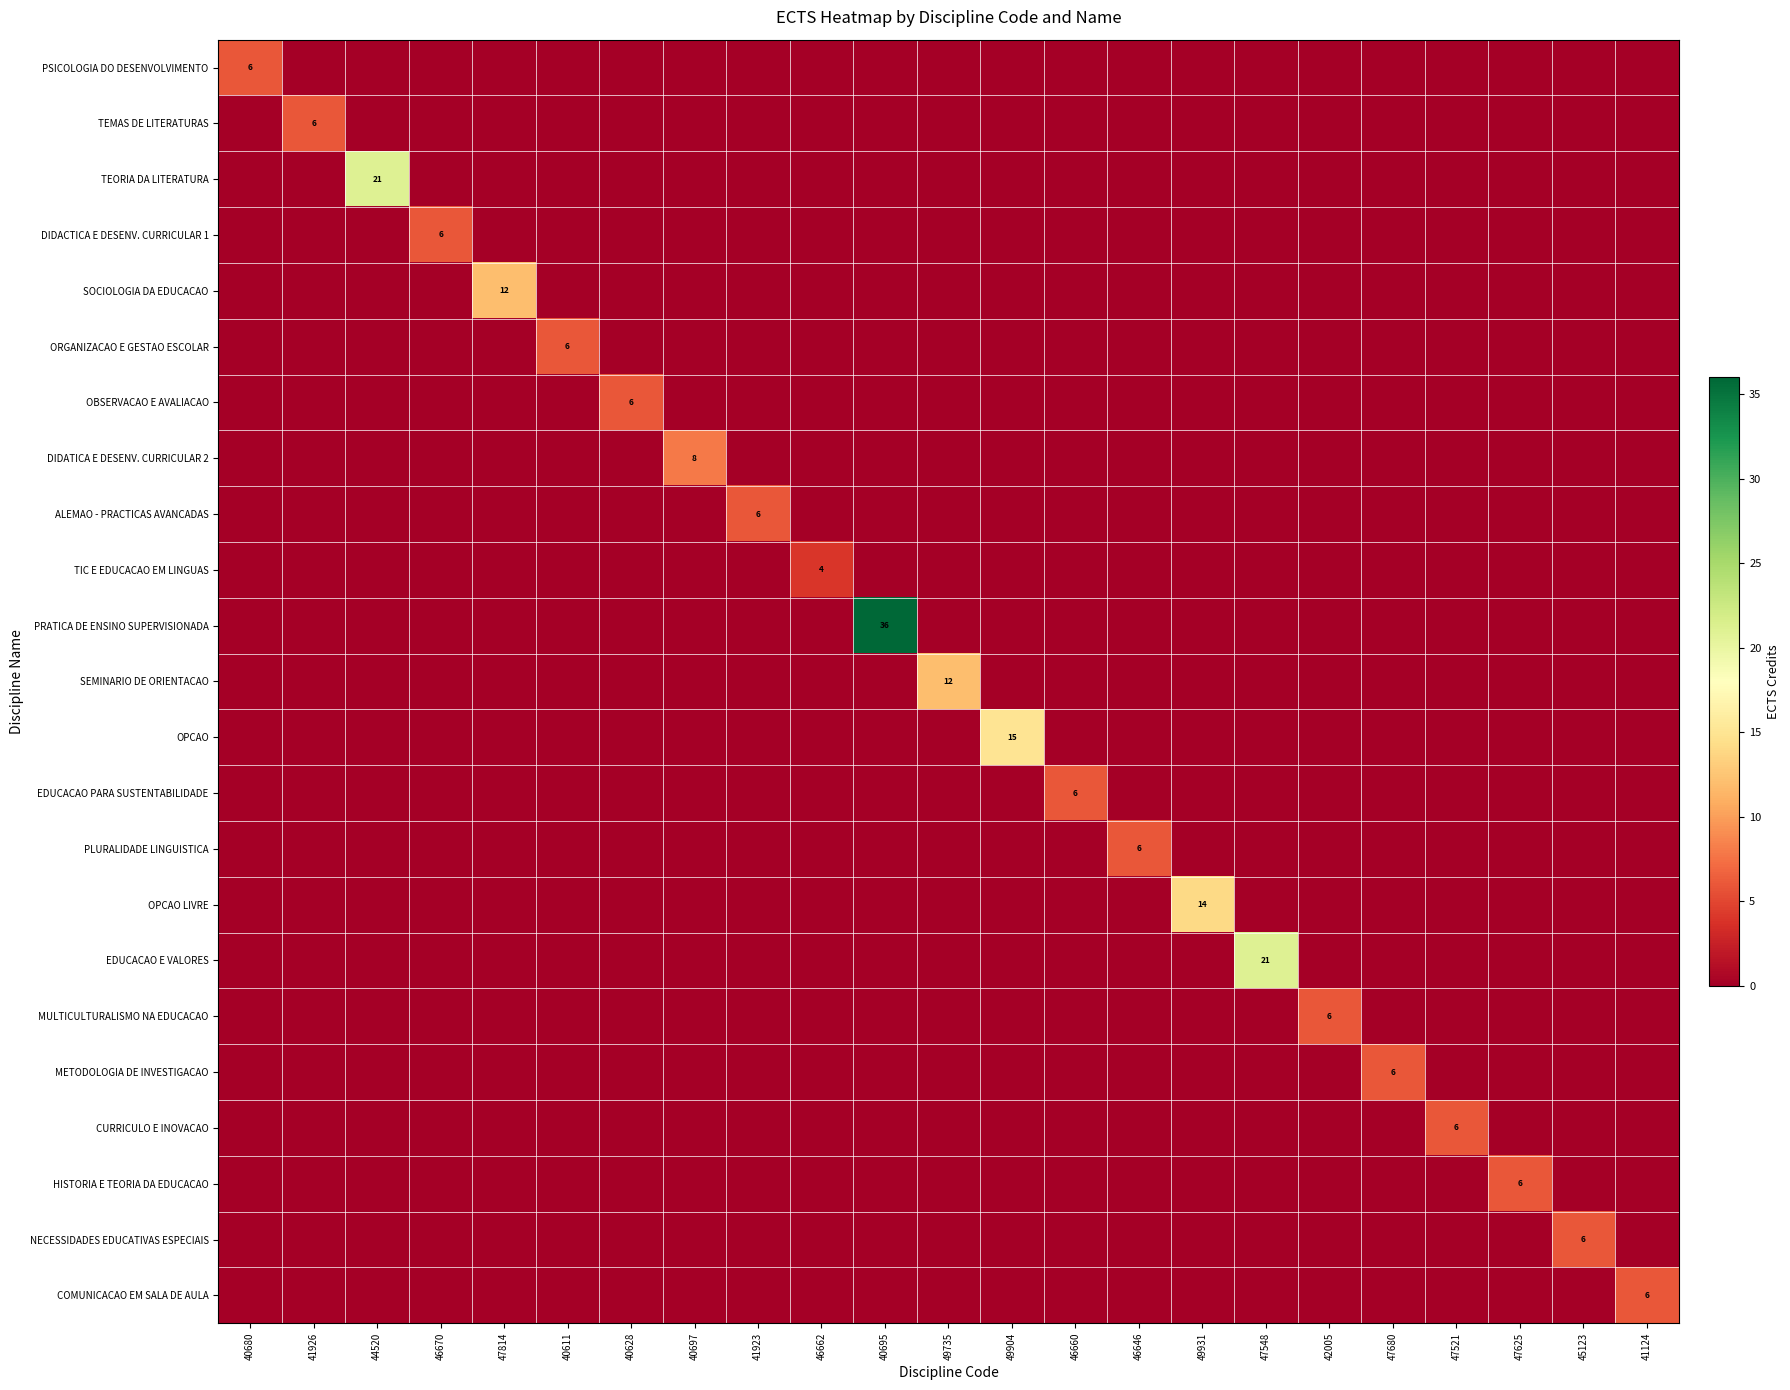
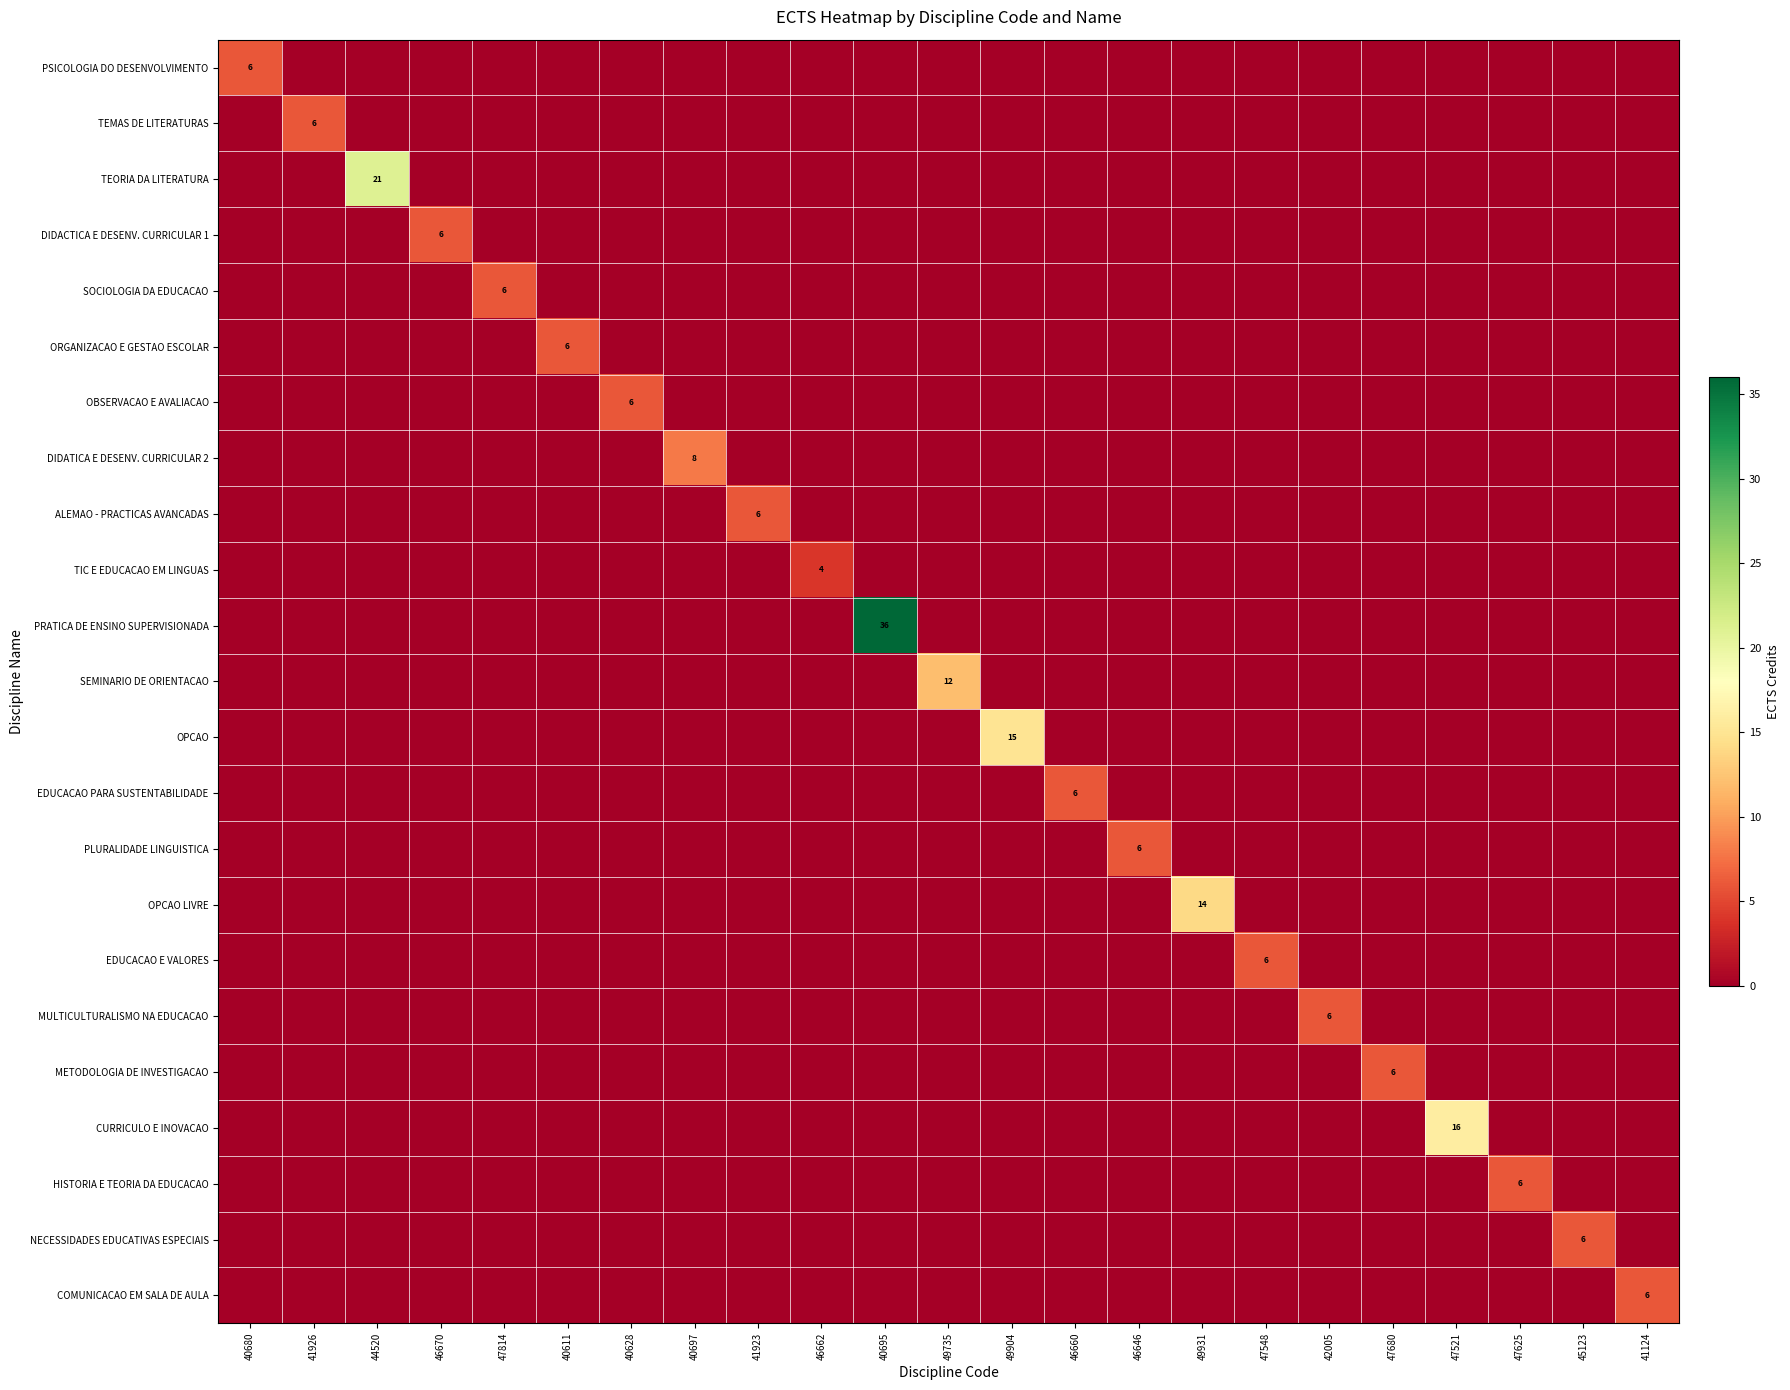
SOCIOLOGIA DA EDUCACAO, 47814: 12 -> 6
EDUCACAO E VALORES, 47548: 21 -> 6
CURRICULO E INOVACAO, 47521: 6 -> 16
